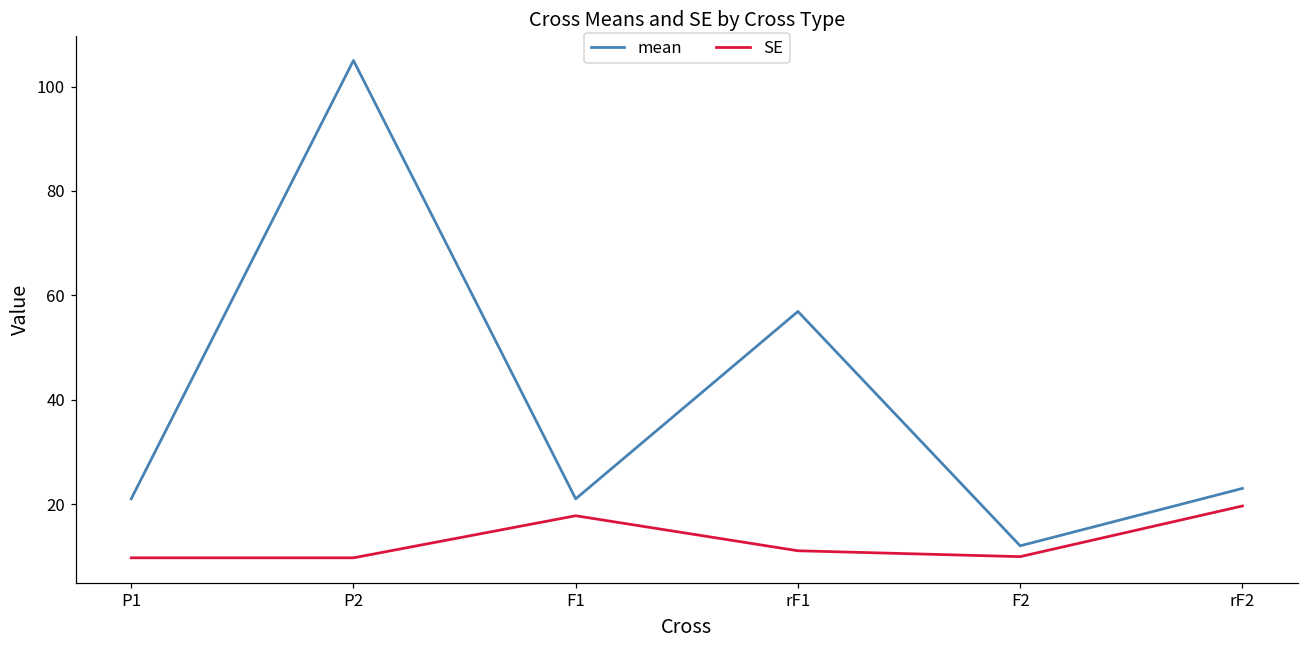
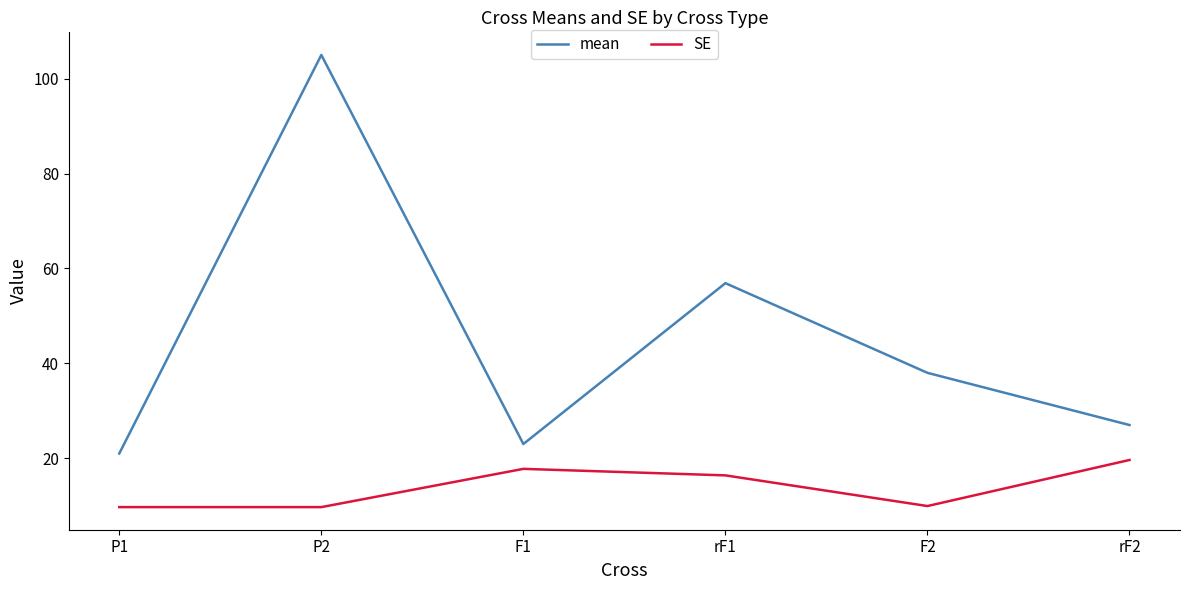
mean, F1: 21 -> 23
SE, rF1: 11 -> 16
mean, F2: 12 -> 38
mean, rF2: 23 -> 27
